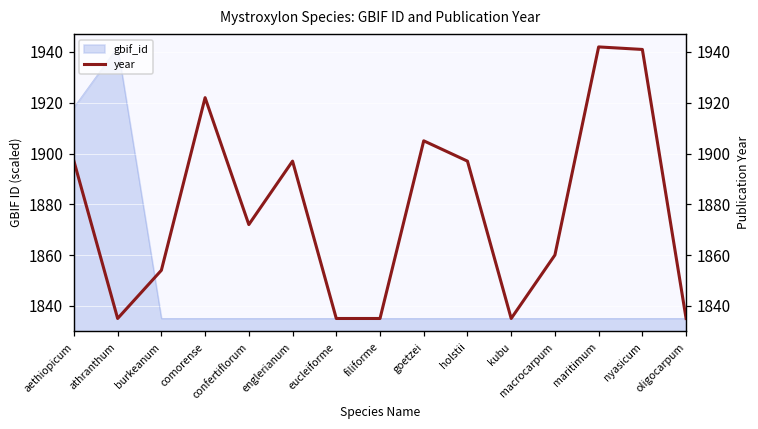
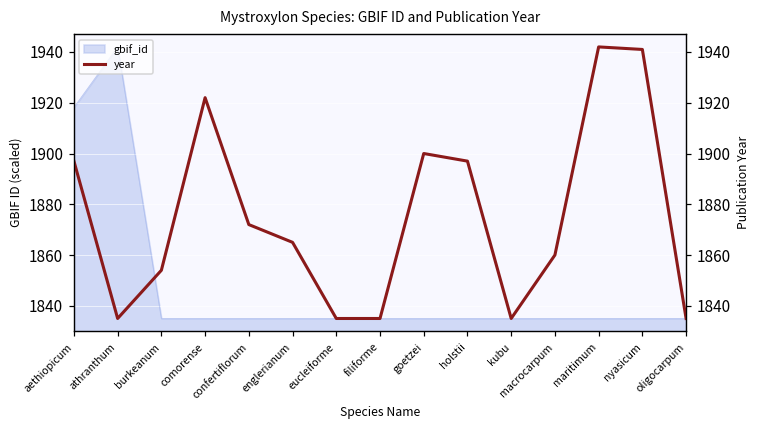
year, englerianum: 1897 -> 1865
year, goetzei: 1905 -> 1900
